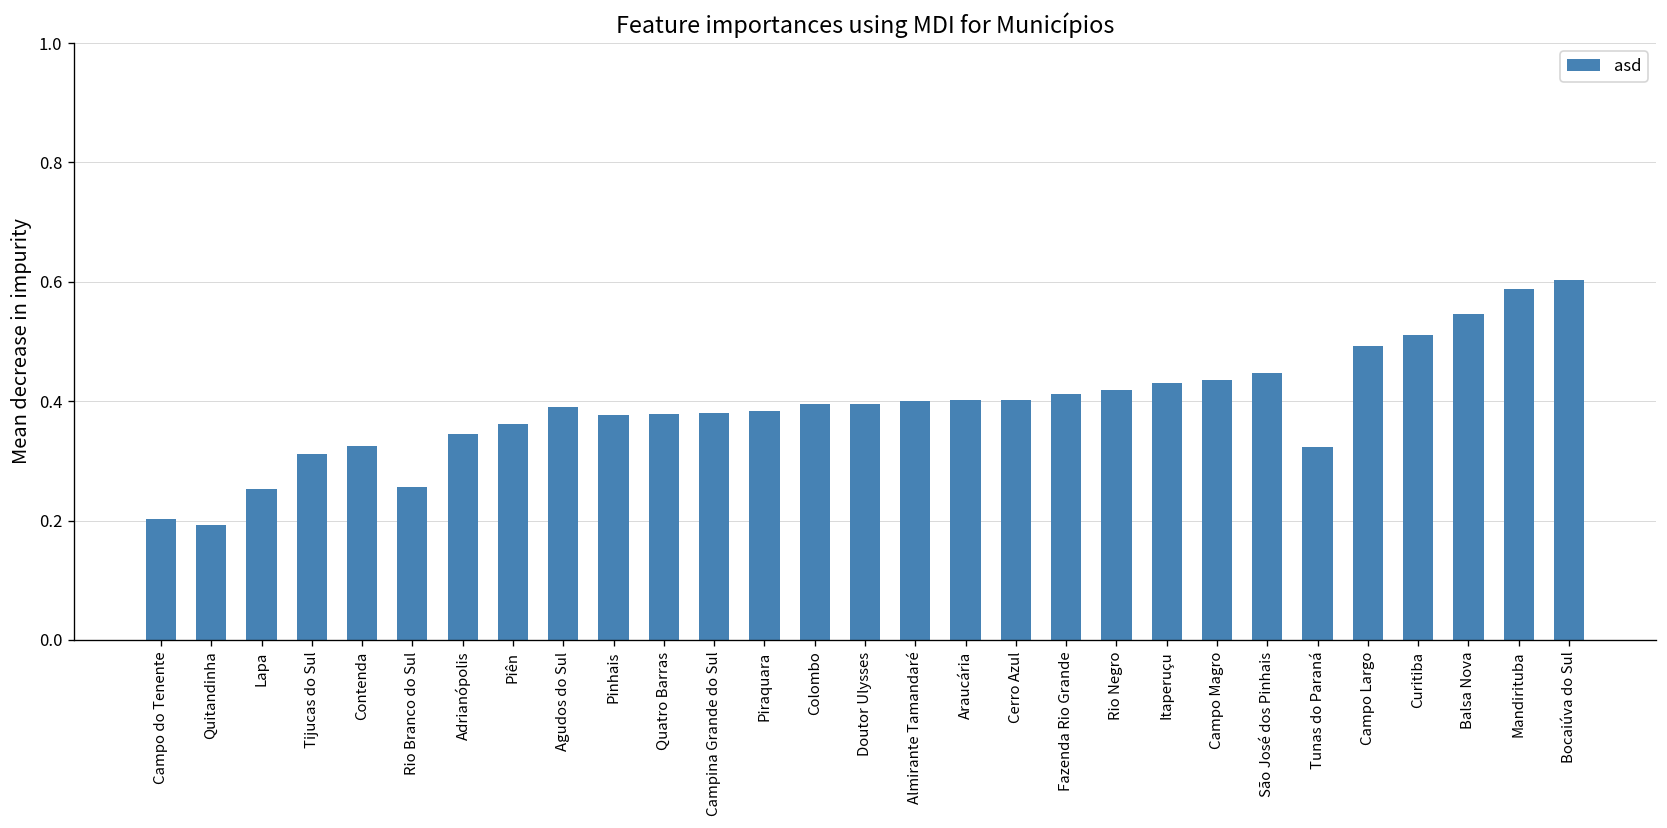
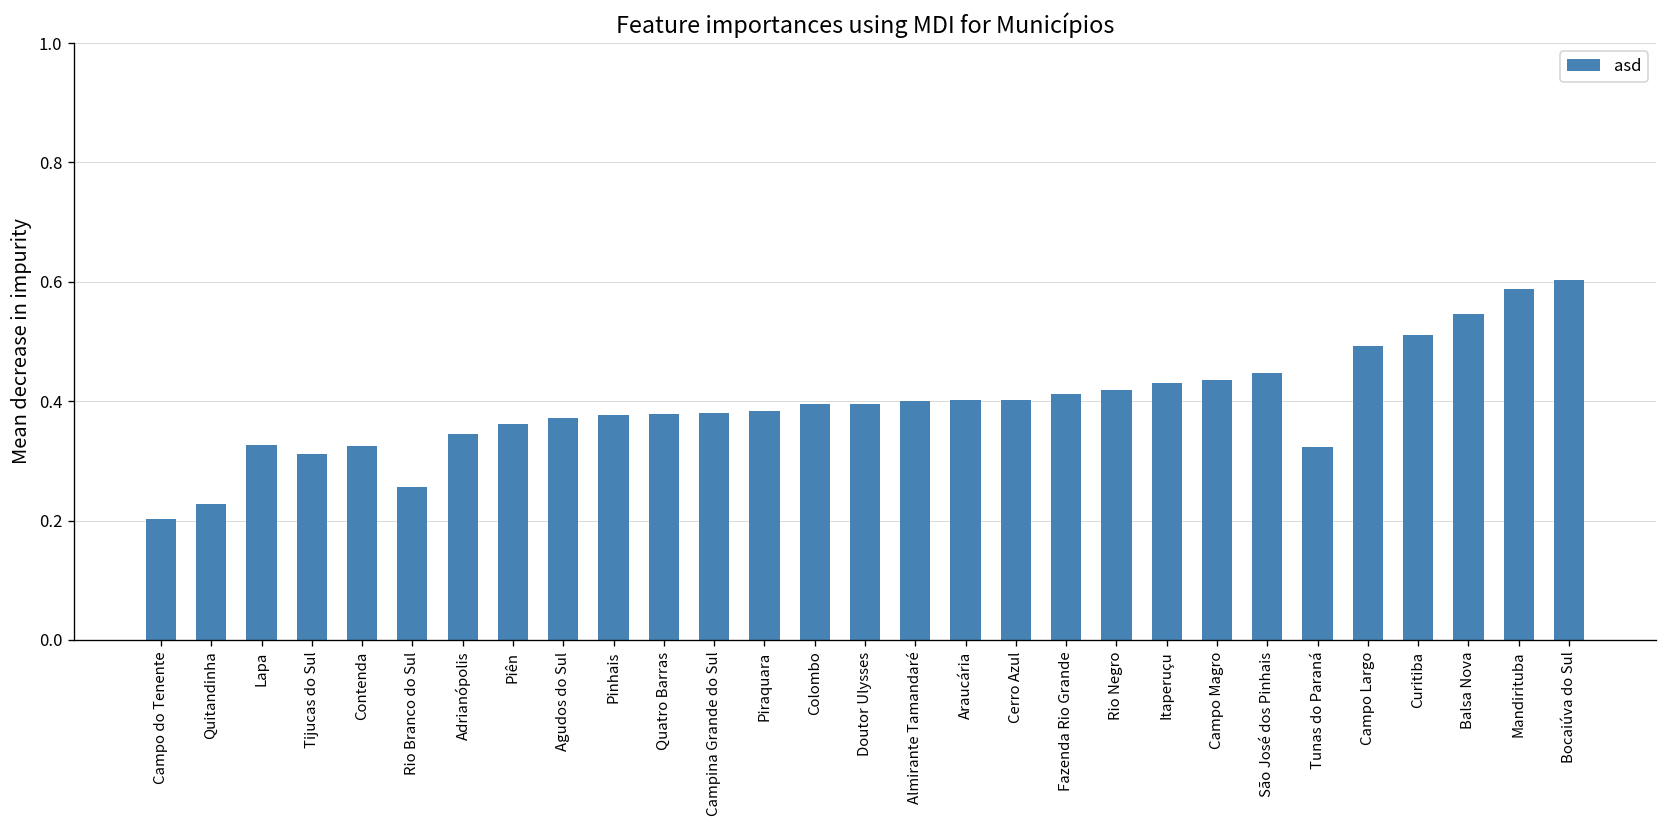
Quitandinha: 0.19 -> 0.23
Lapa: 0.25 -> 0.33
Agudos do Sul: 0.39 -> 0.37
